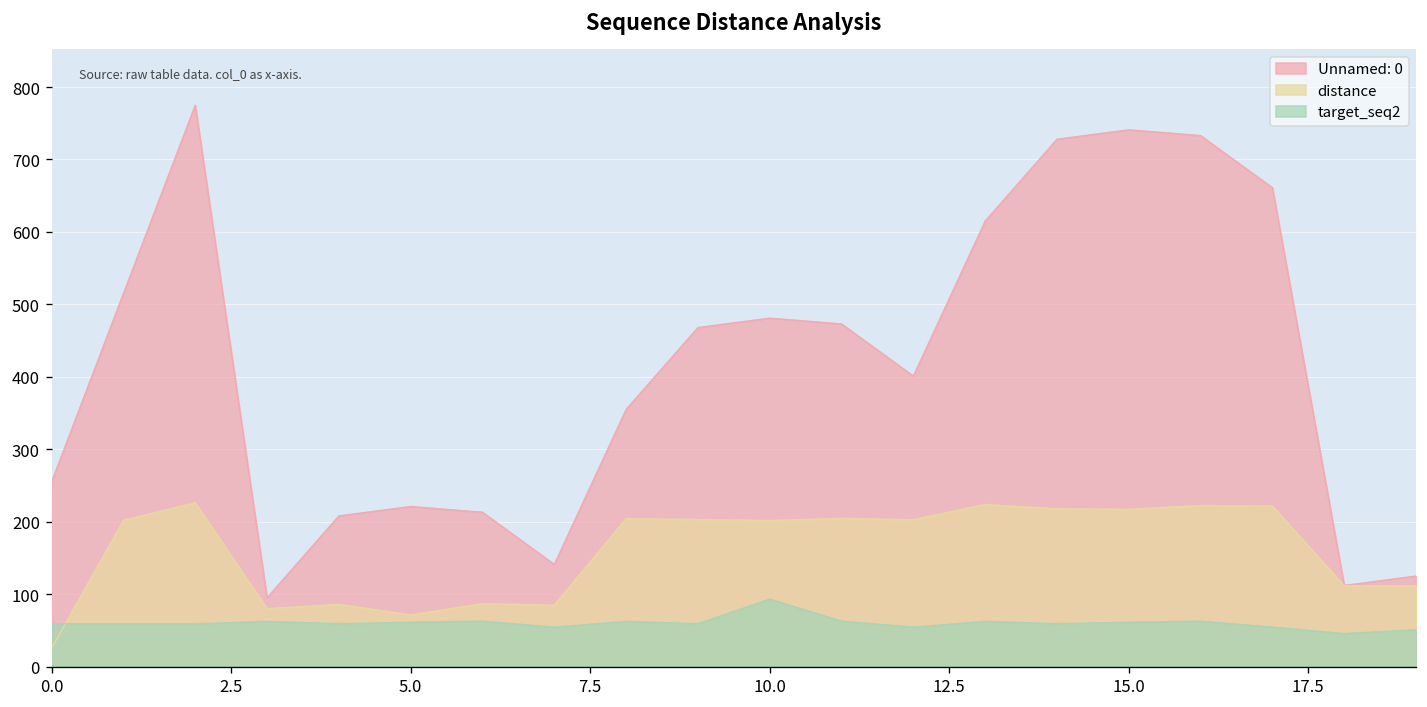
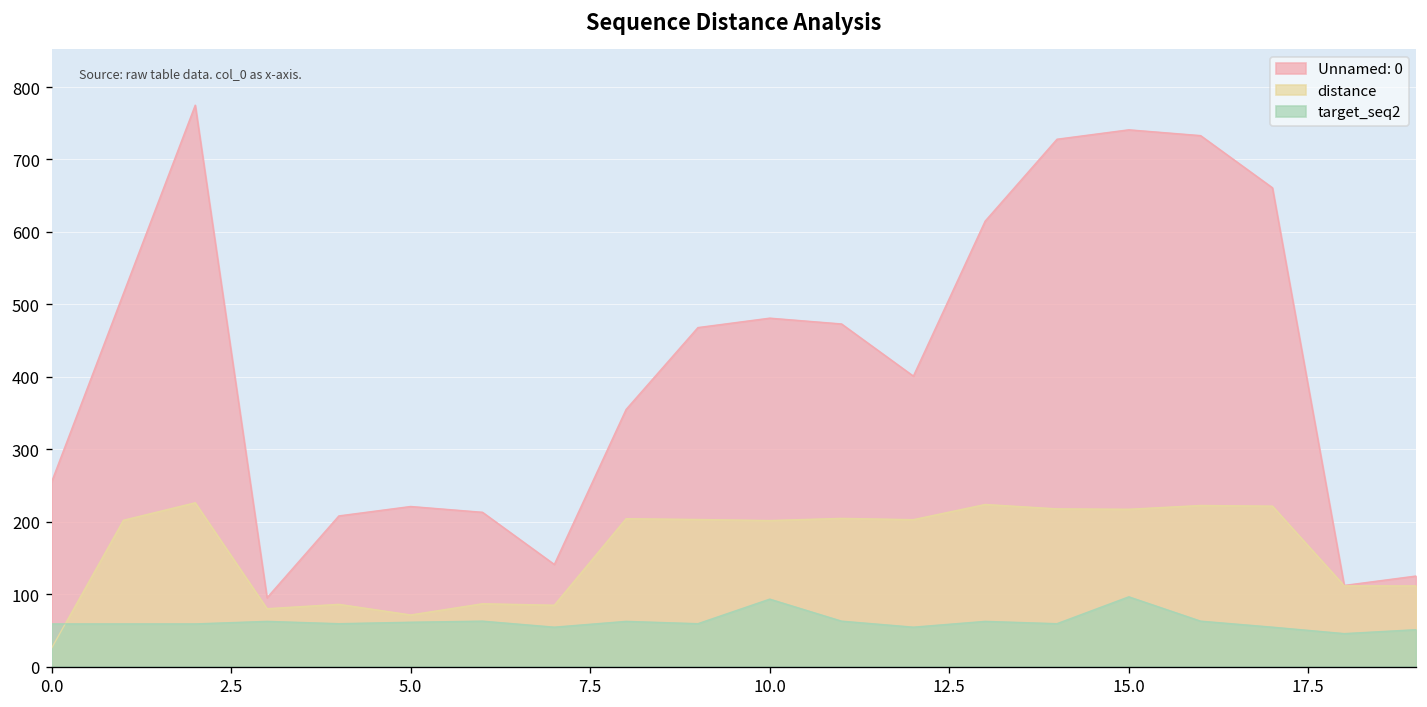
target_seq2, 15.0: 60 -> 100
